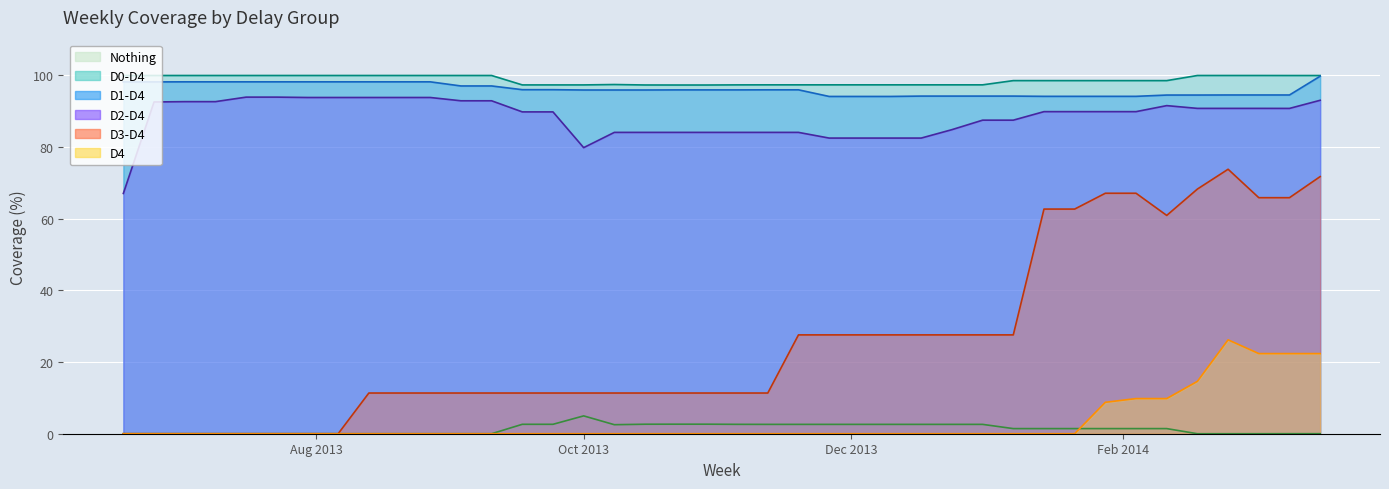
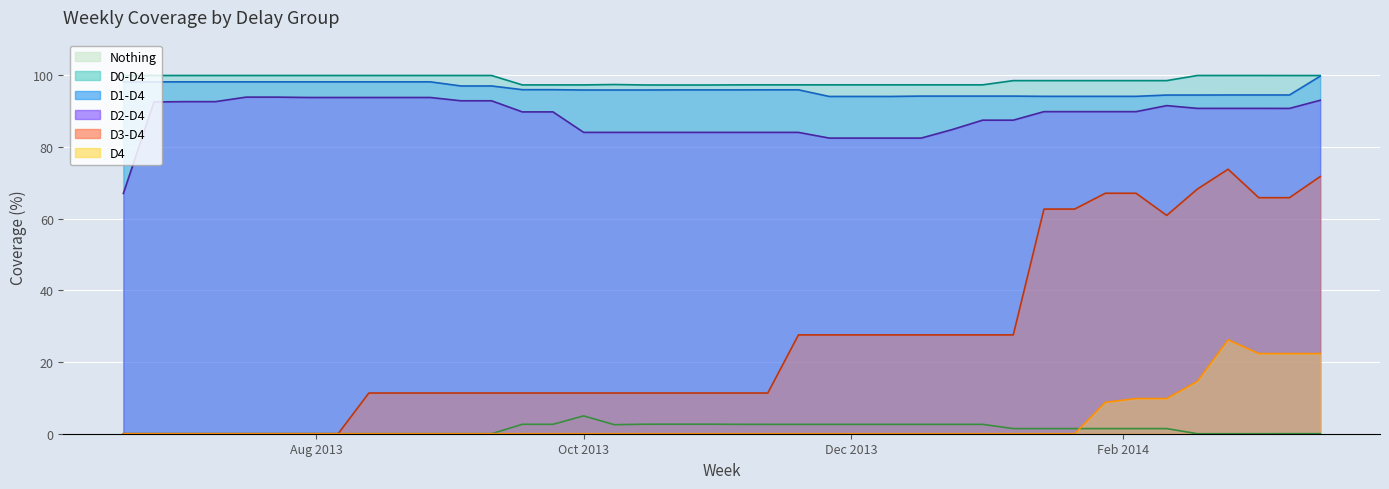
D2-D4, Oct 2013: 80 -> 84
